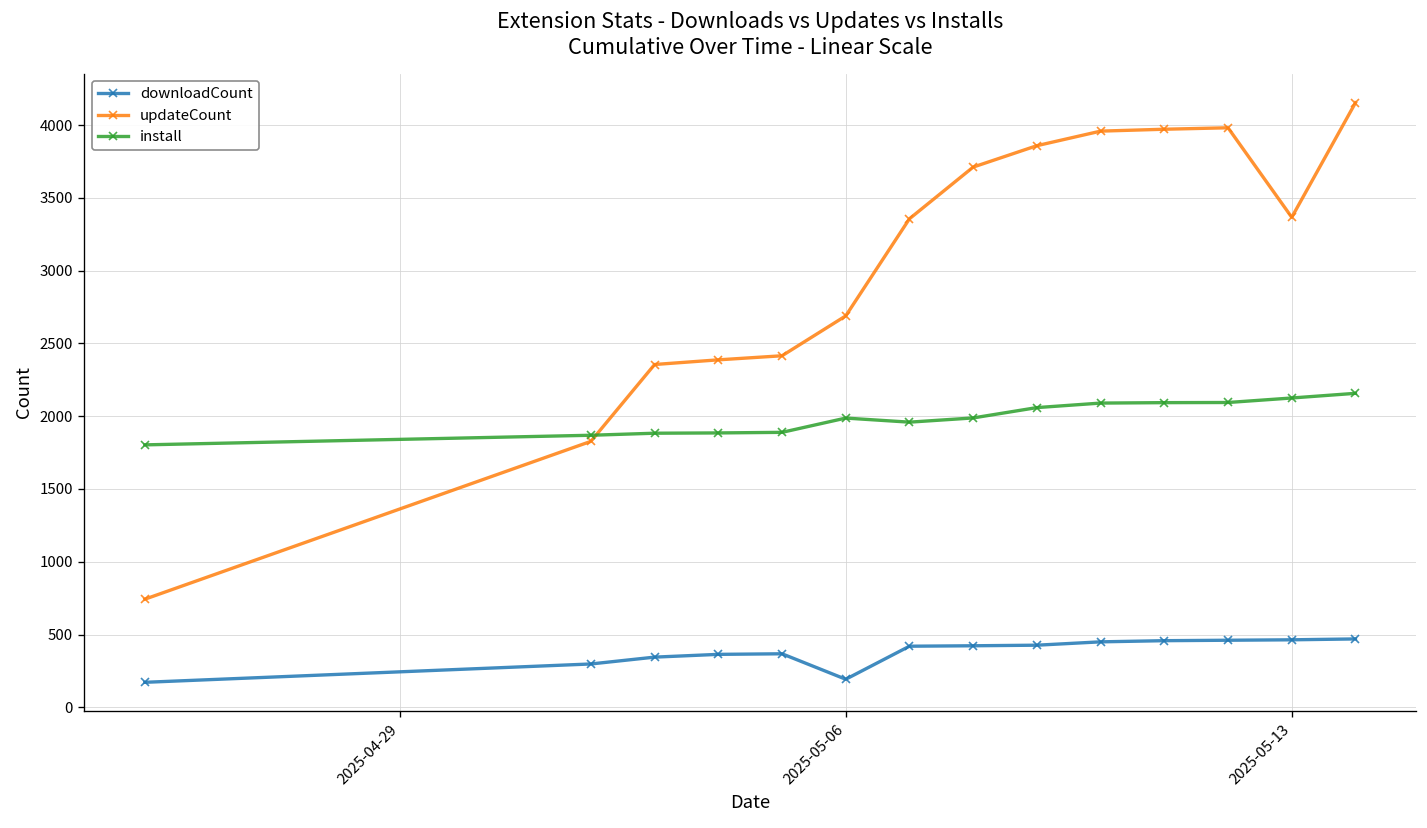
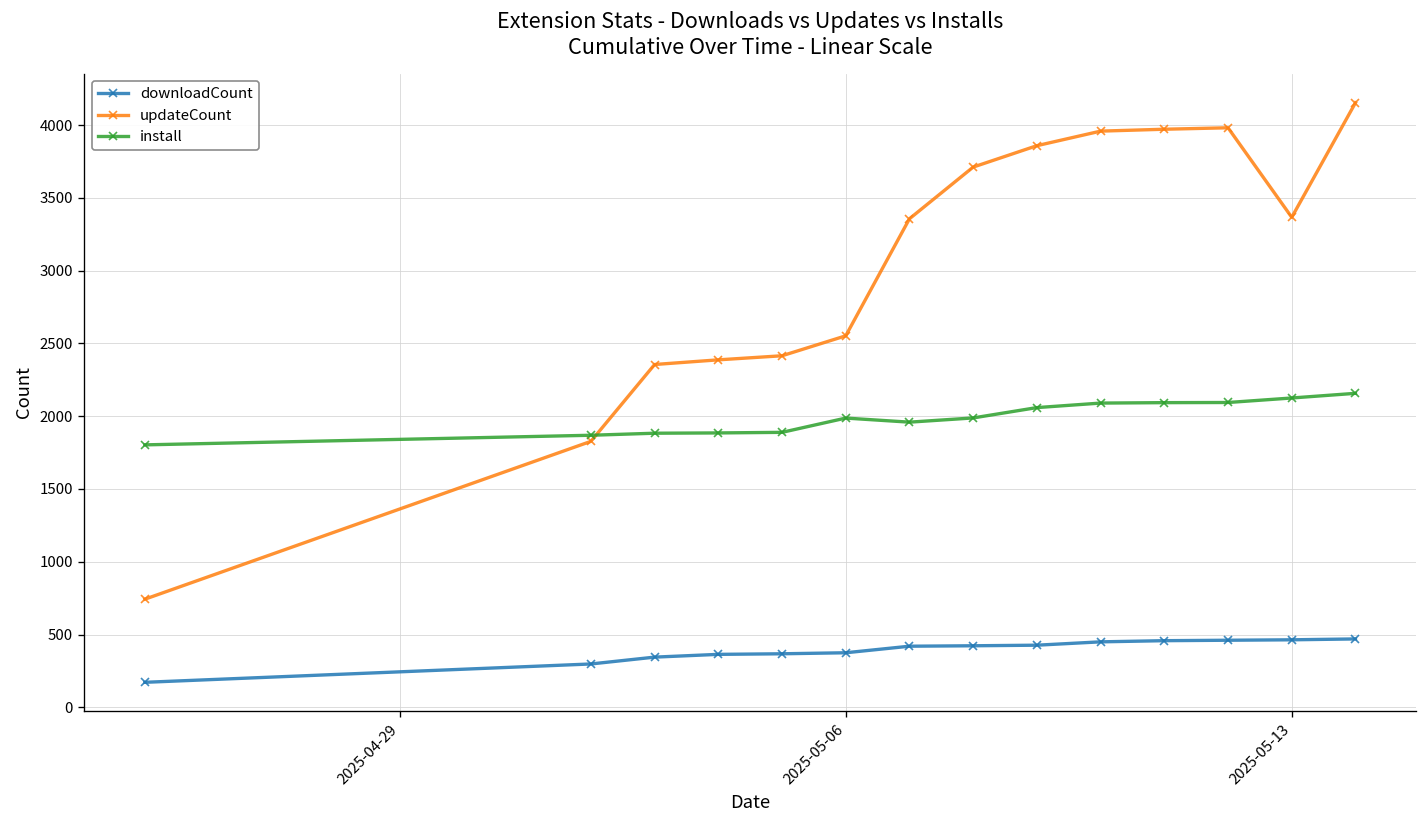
downloadCount, 2025-05-06: 190 -> 380
updateCount, 2025-05-06: 2690 -> 2550
